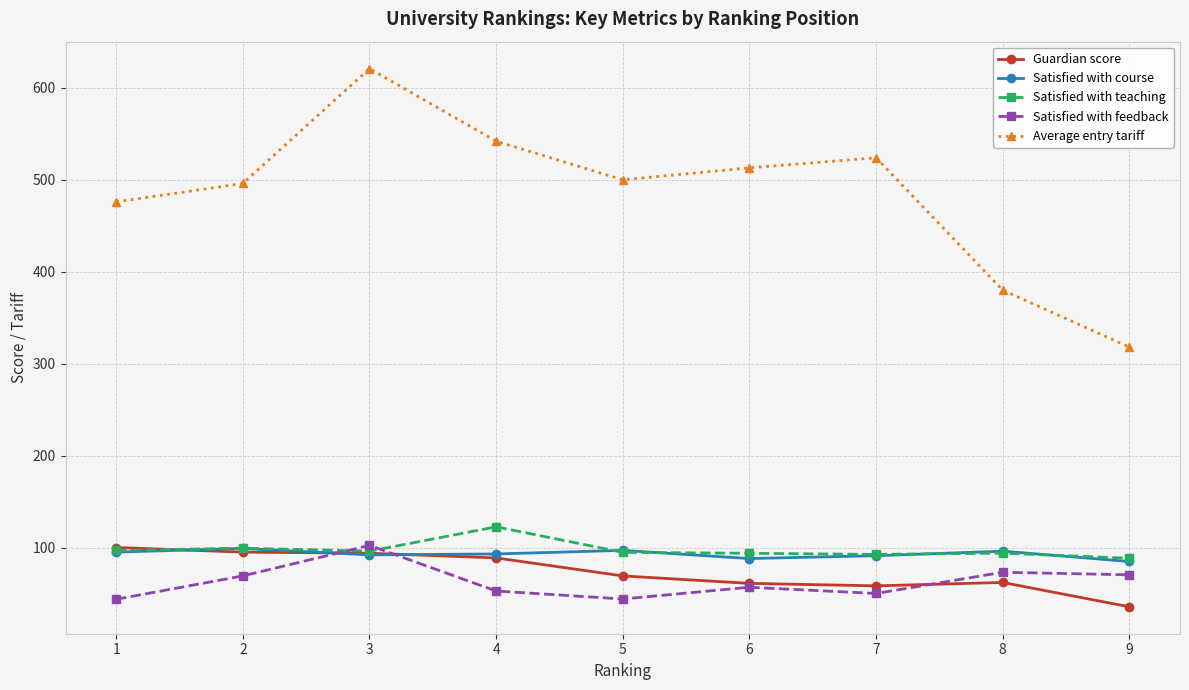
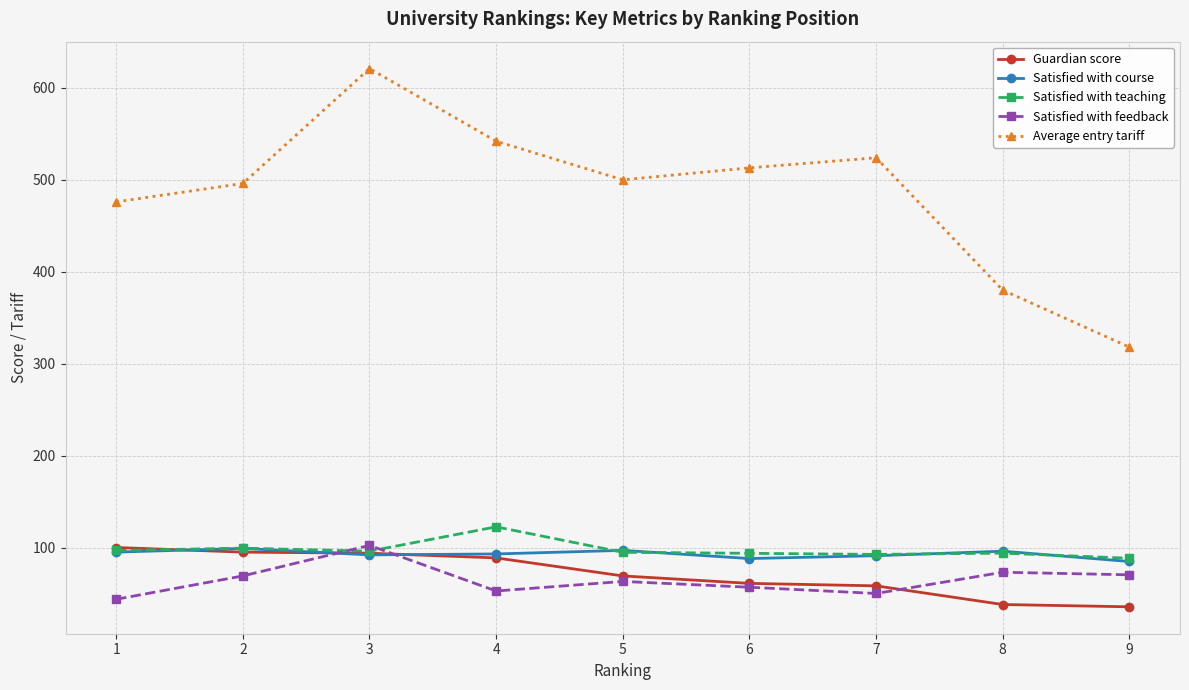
Satisfied with feedback, 5: 40 -> 60
Guardian score, 8: 60 -> 40
